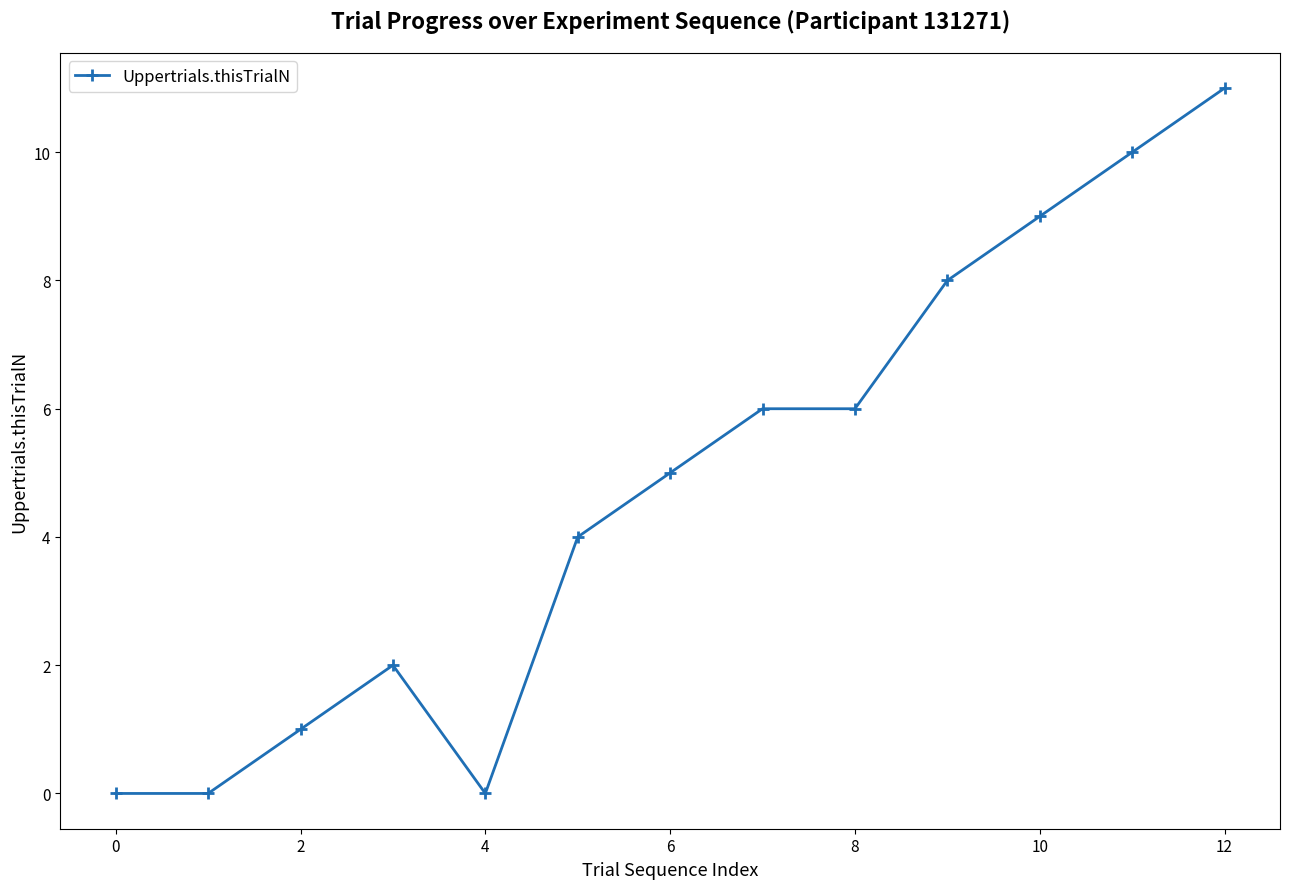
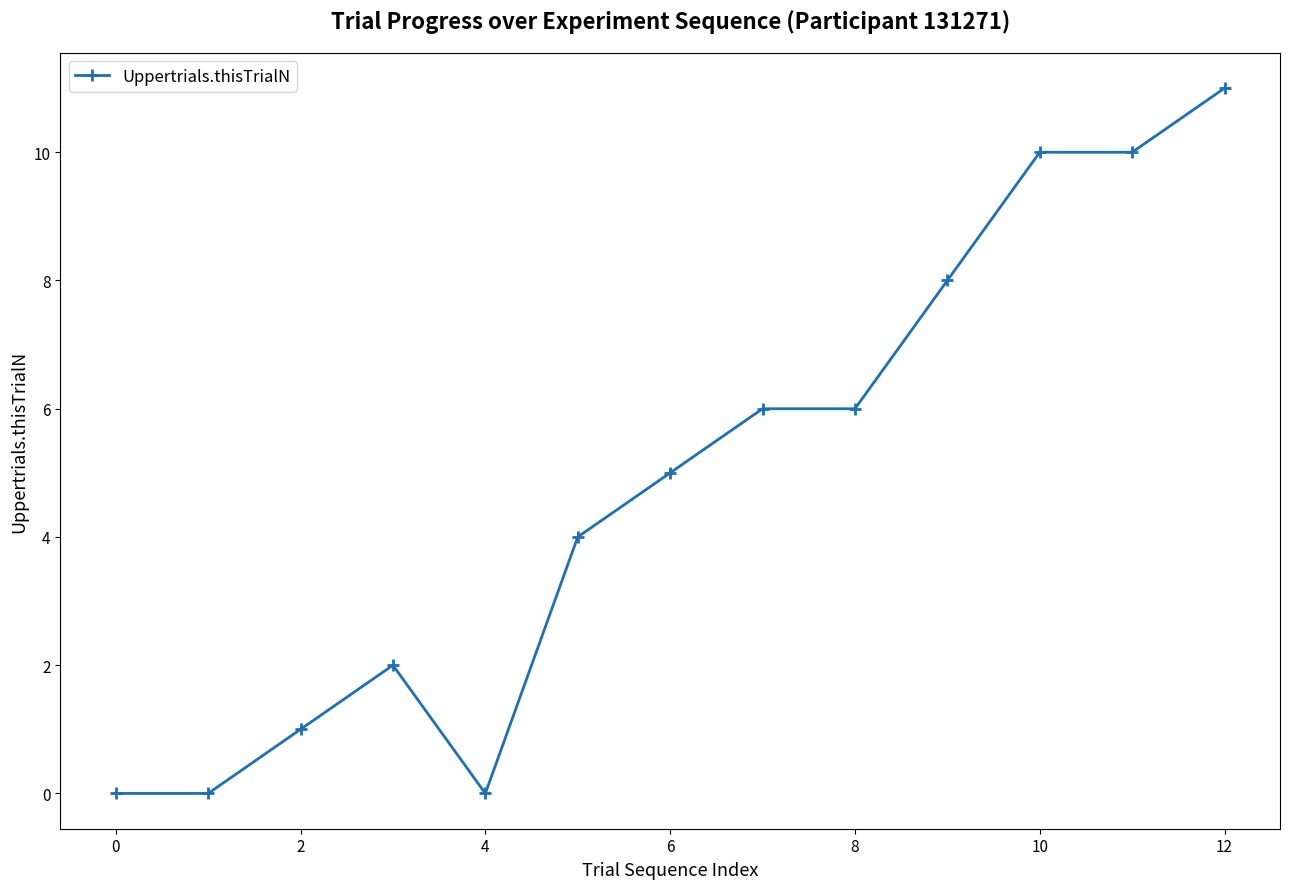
10: 9 -> 10
